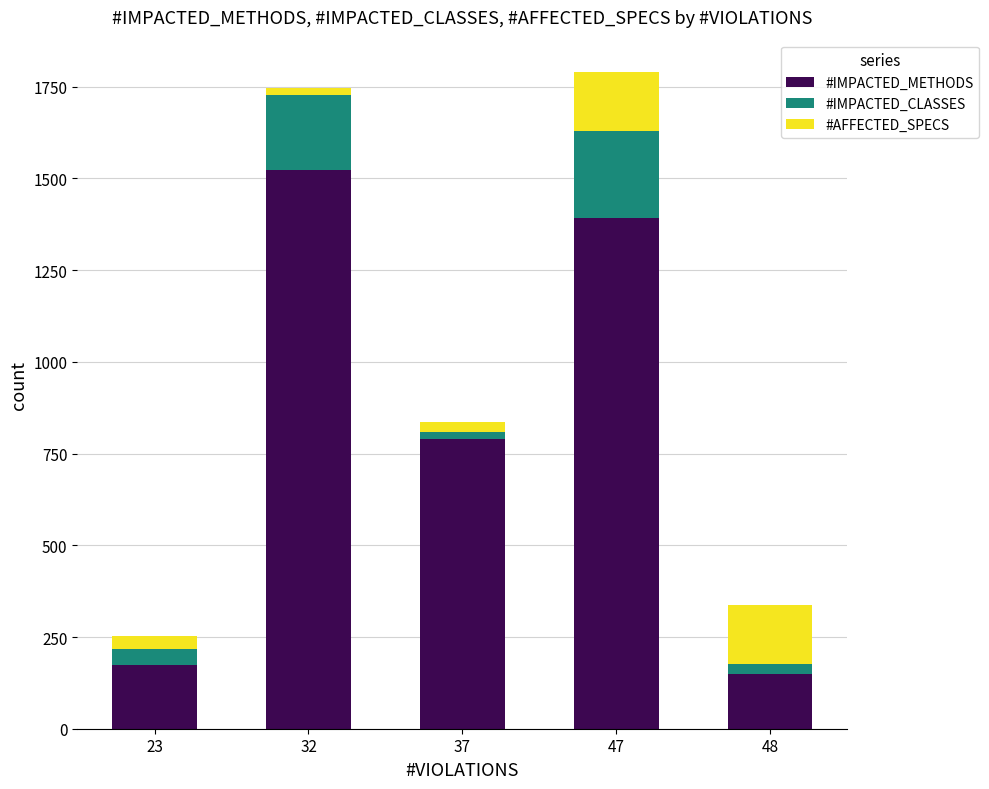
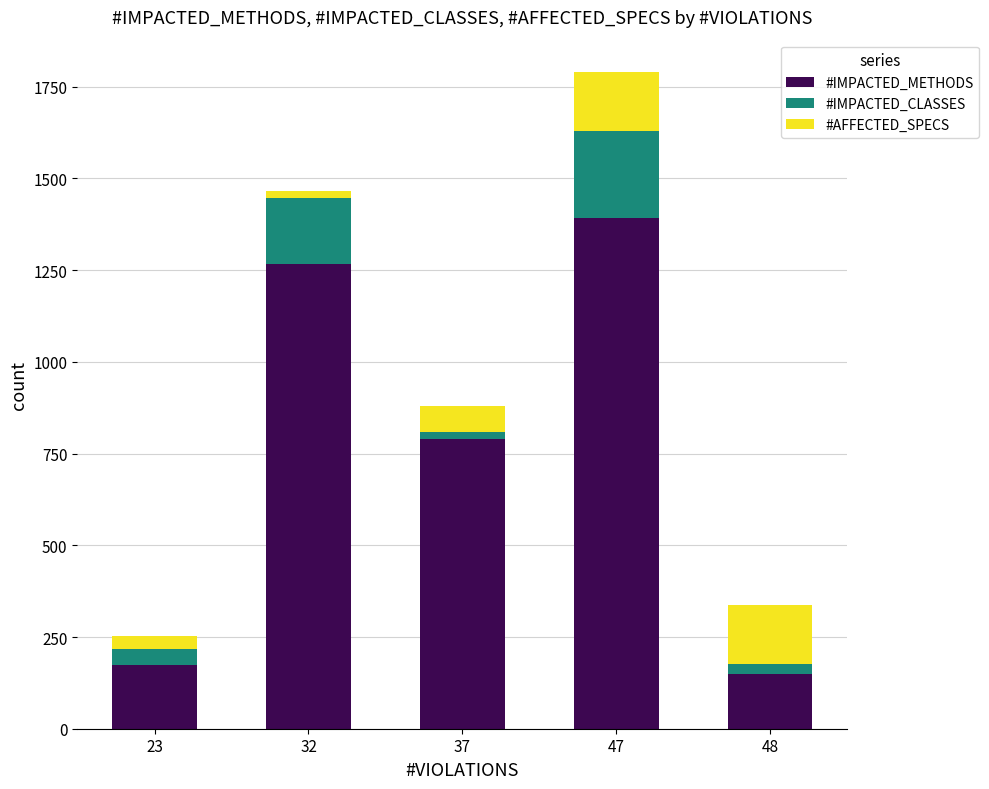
#IMPACTED_METHODS, 32: 1520 -> 1270
#IMPACTED_CLASSES, 32: 200 -> 180
#AFFECTED_SPECS, 37: 30 -> 70
